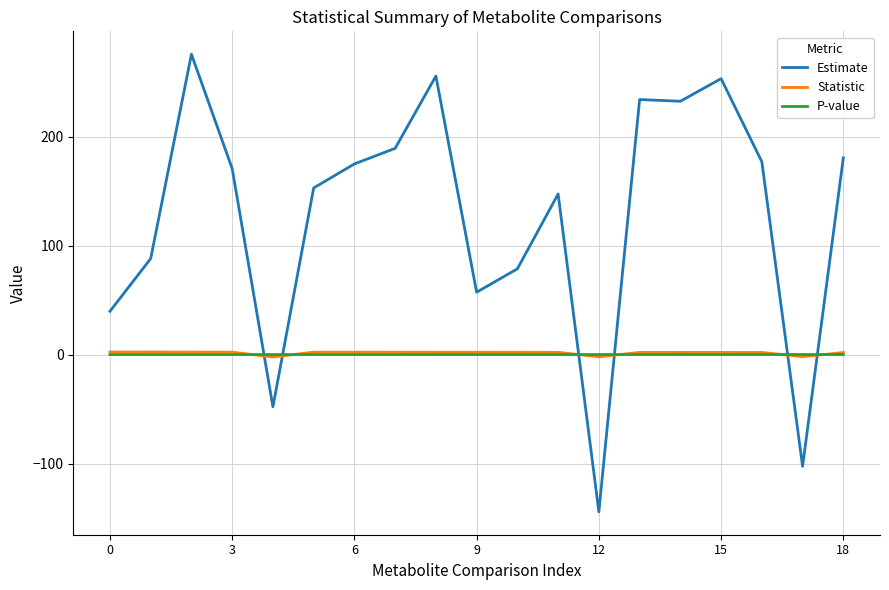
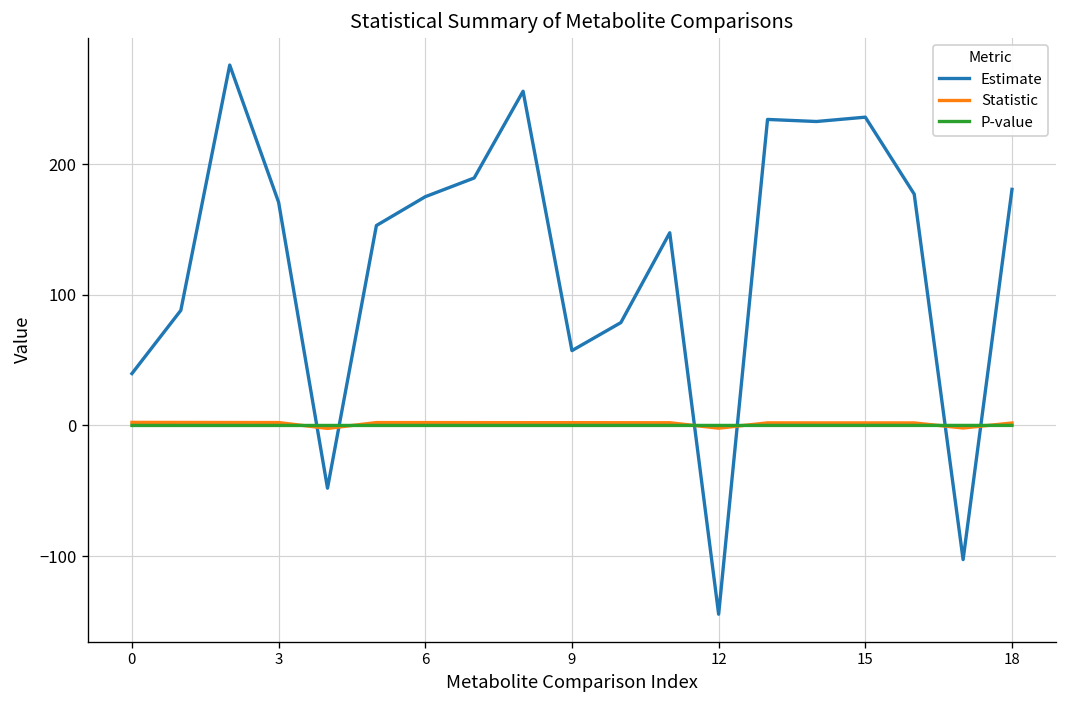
Estimate, 15: 253 -> 236
